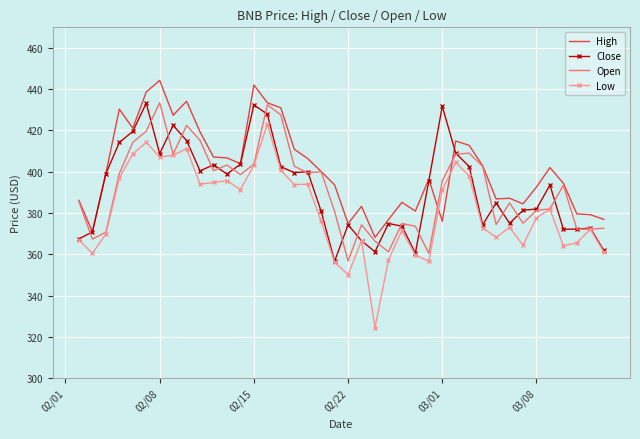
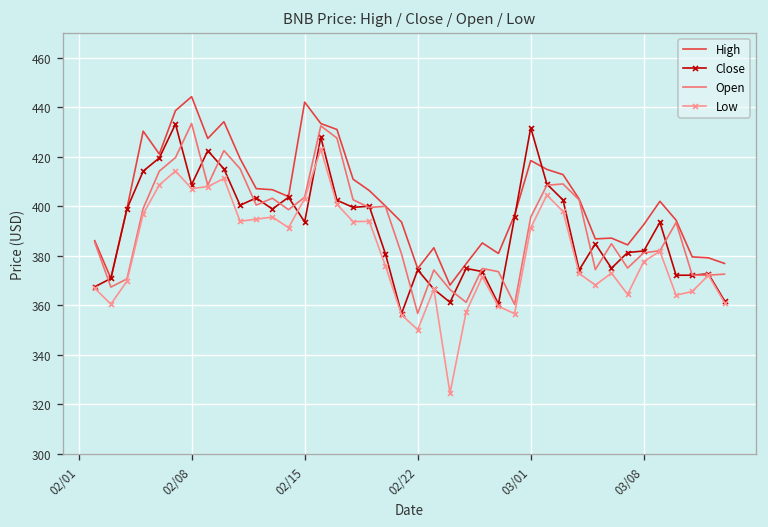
Close, 02/15: 432 -> 394
High, 03/01: 376 -> 418
